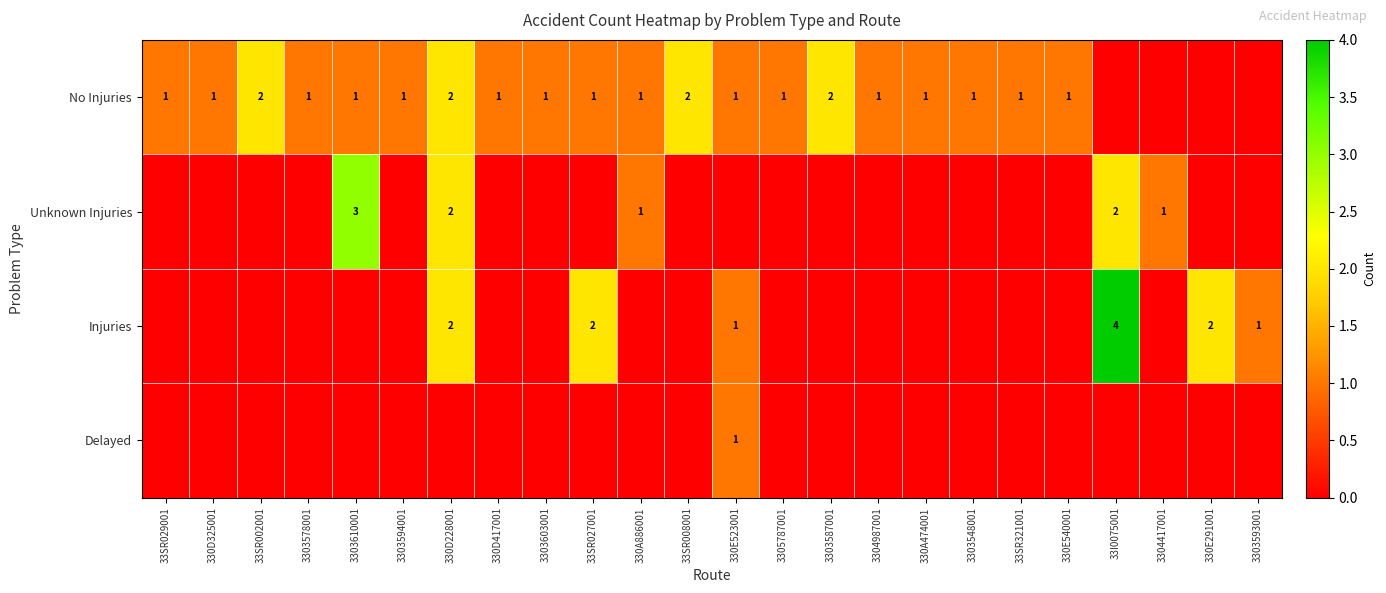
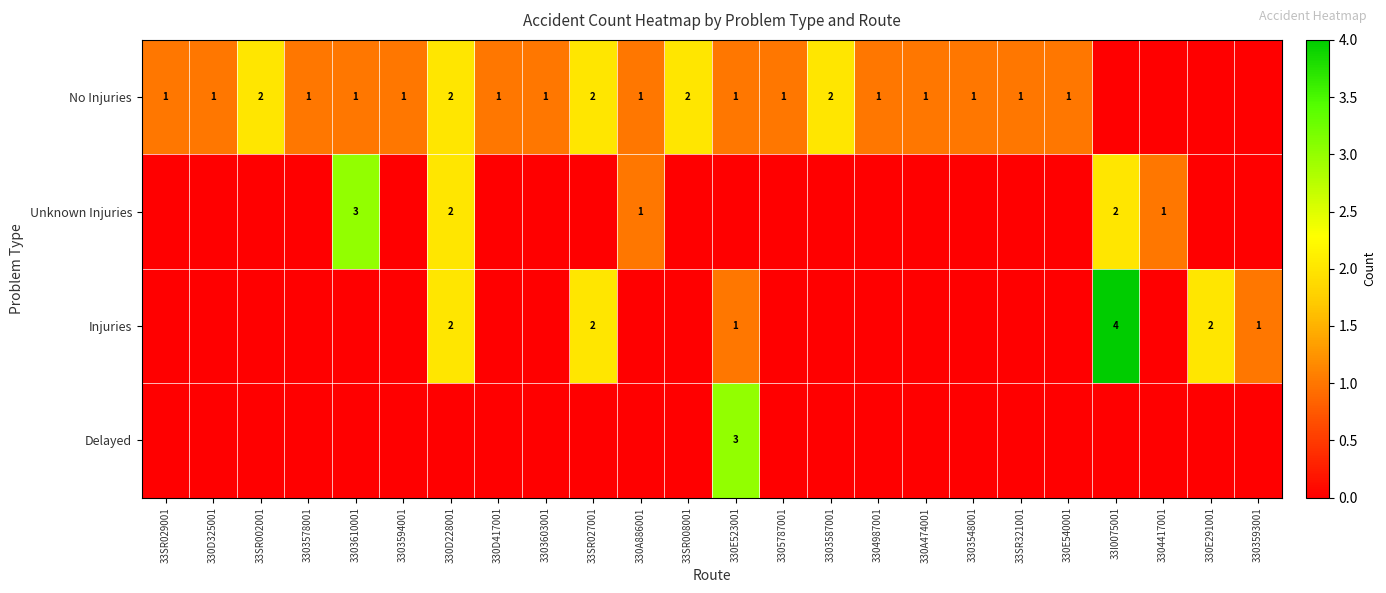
No Injuries, 33SR027001: 1 -> 2
Delayed, 330E523001: 1 -> 3
